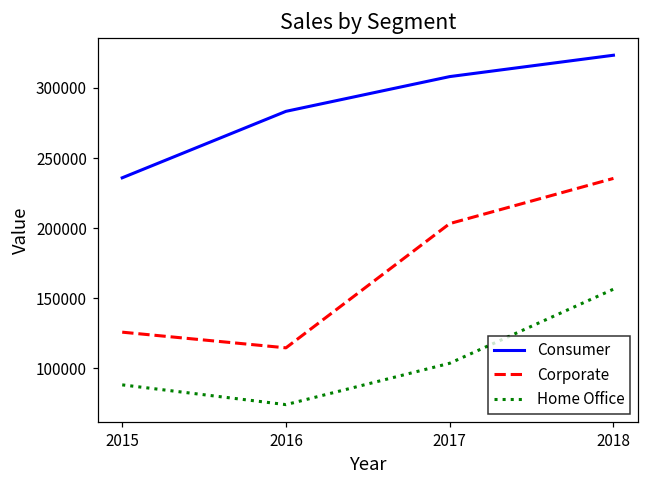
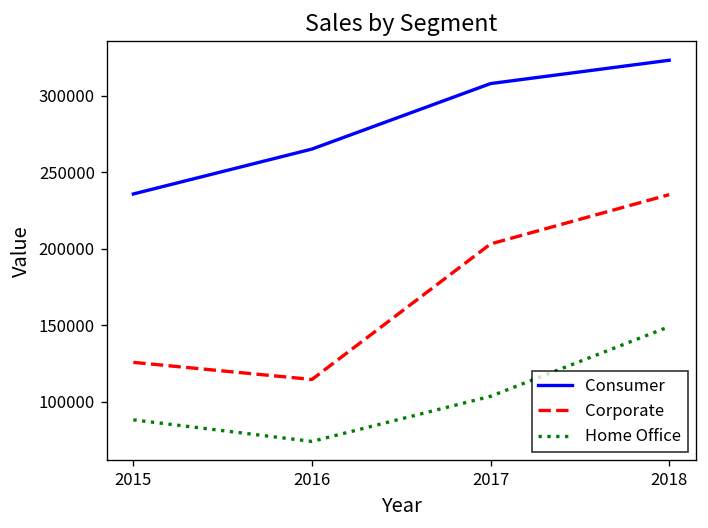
Consumer, 2016: 283000 -> 265000
Home Office, 2018: 156000 -> 149000
